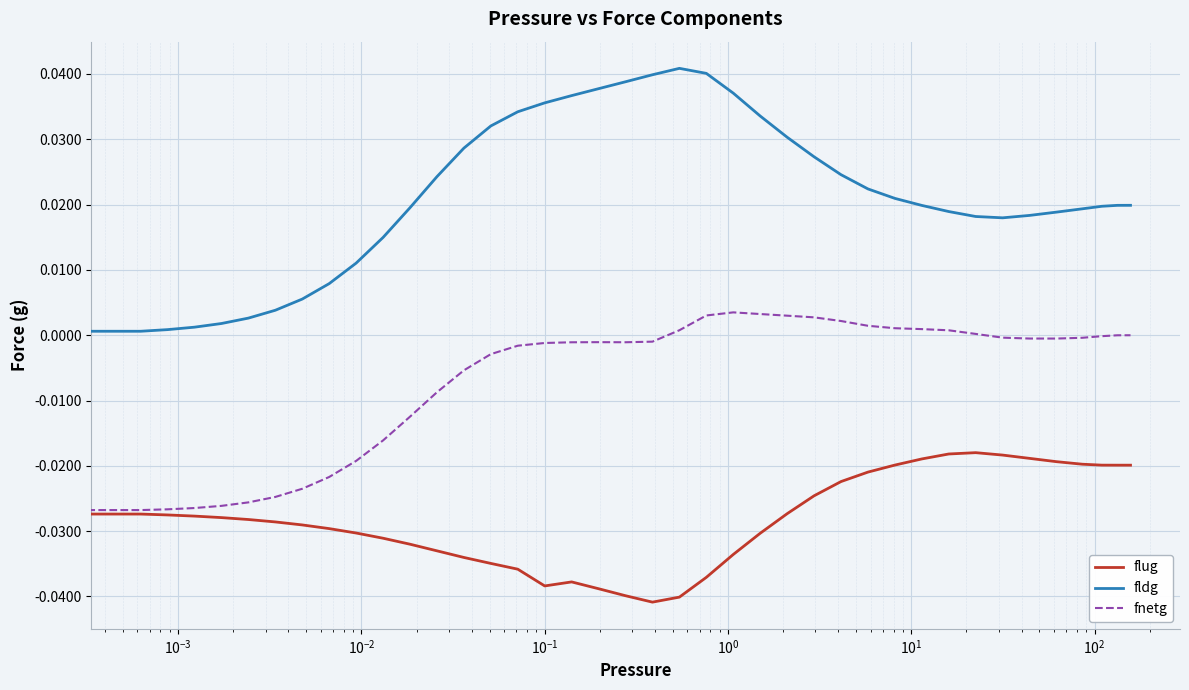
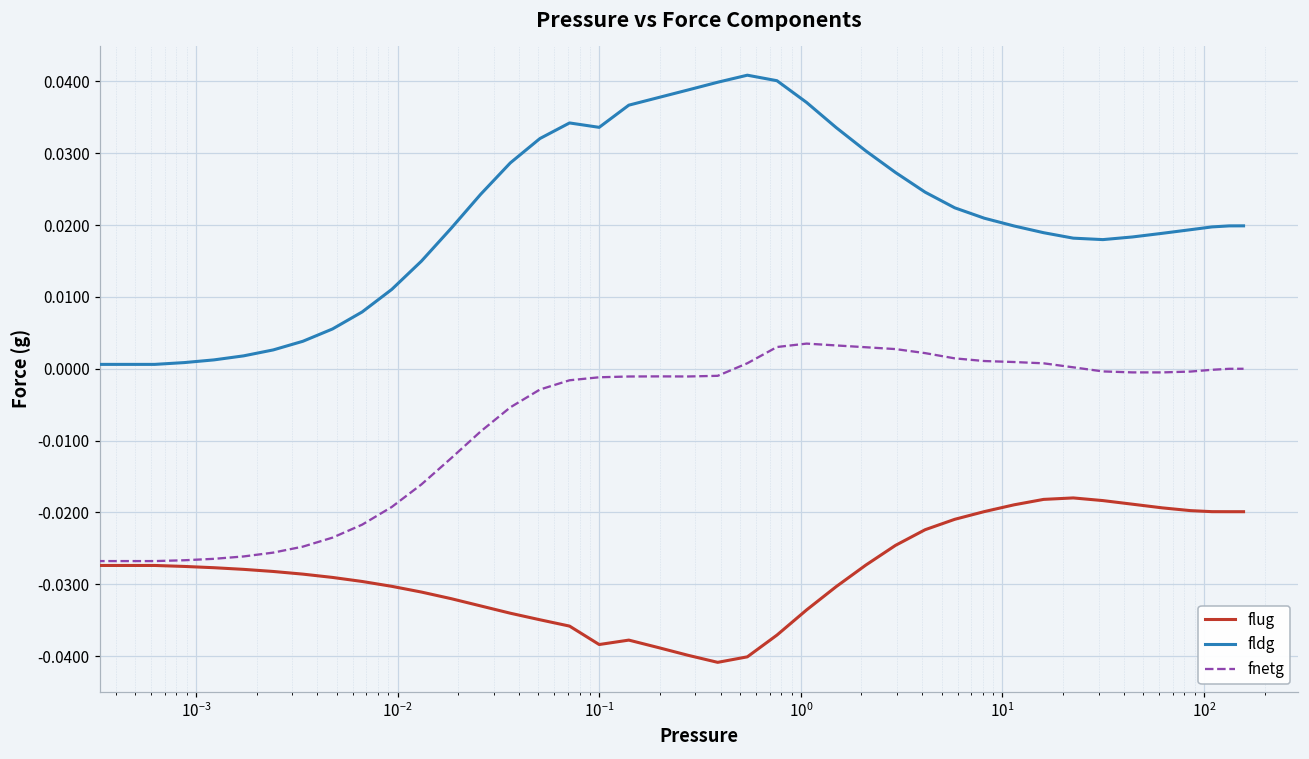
fldg, 10^-1: 0.036 -> 0.034
